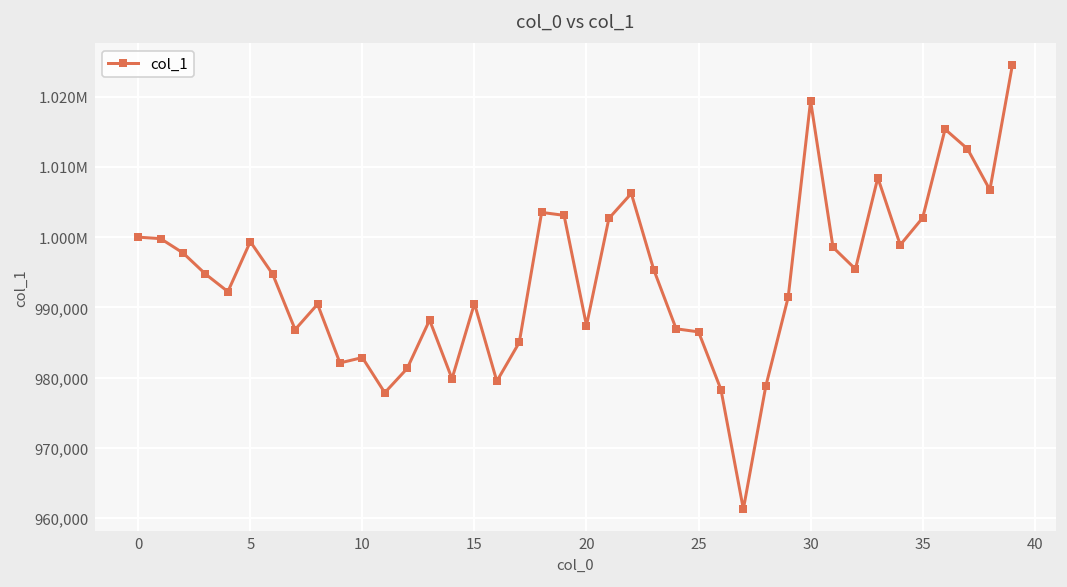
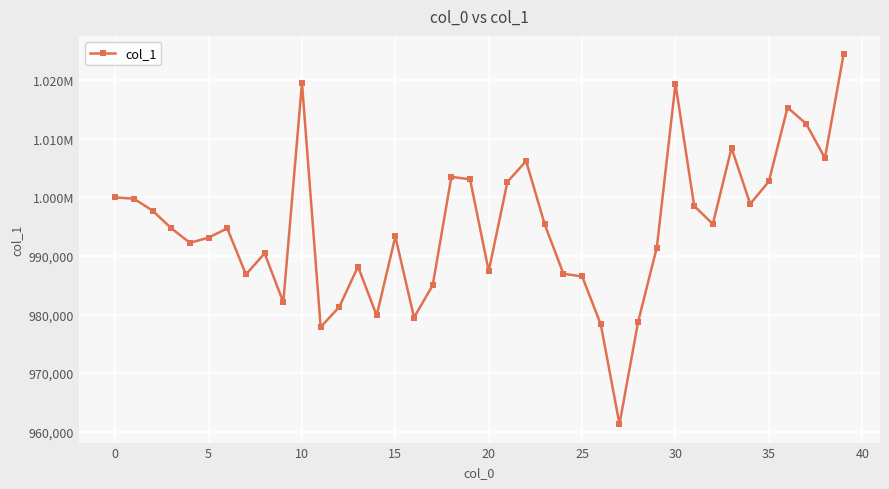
5: 999,000 -> 993,000
10: 983,000 -> 1,020,000
15: 991,000 -> 993,000
